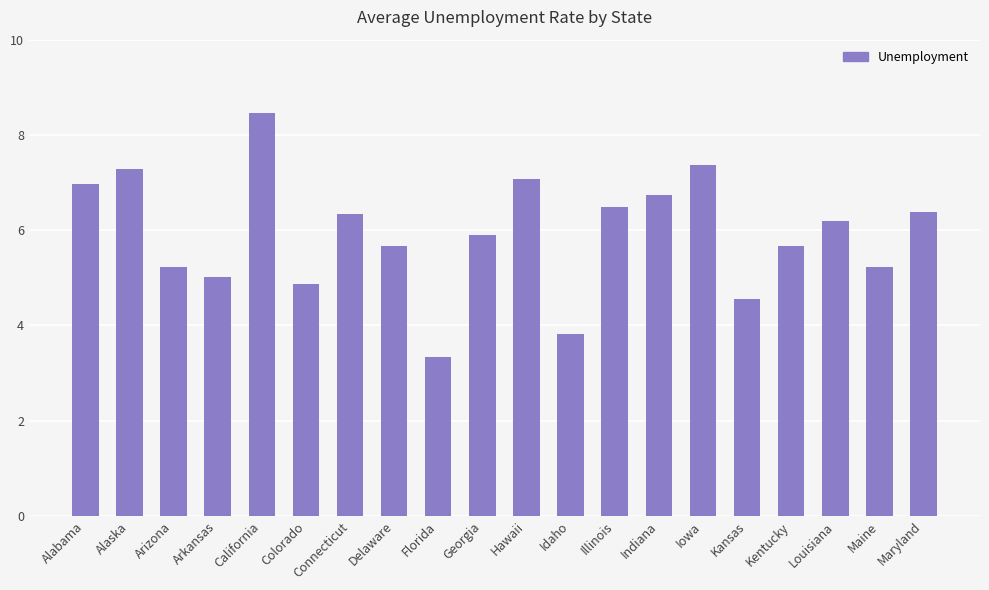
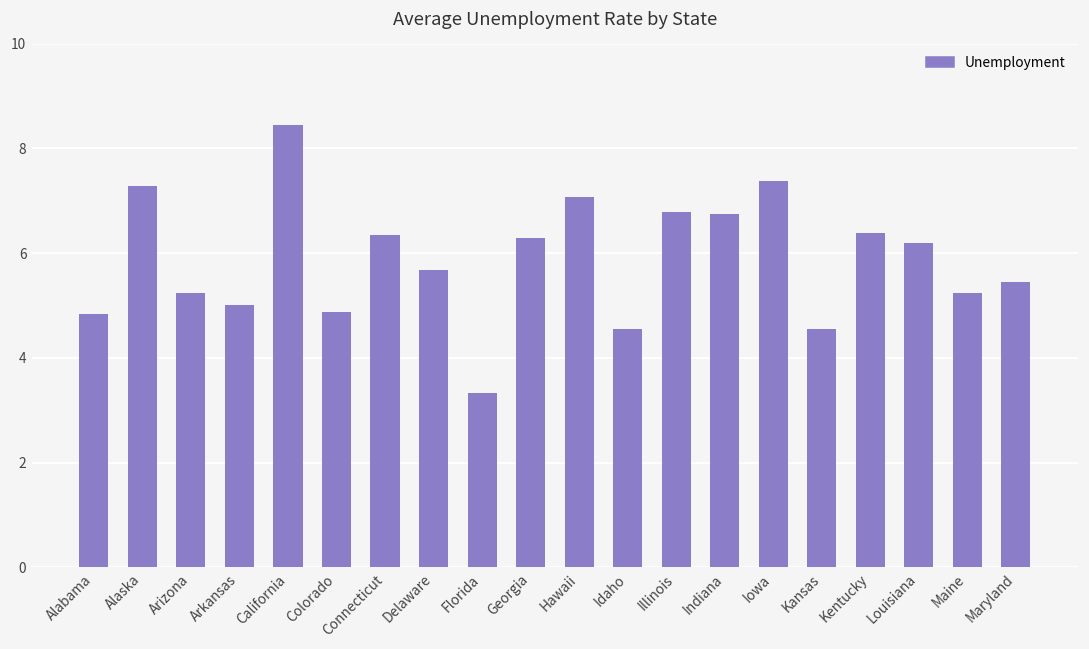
Alabama: 7.0 -> 4.8
Georgia: 5.9 -> 6.3
Idaho: 3.8 -> 4.6
Illinois: 6.5 -> 6.8
Kentucky: 5.7 -> 6.4
Maryland: 6.4 -> 5.5
